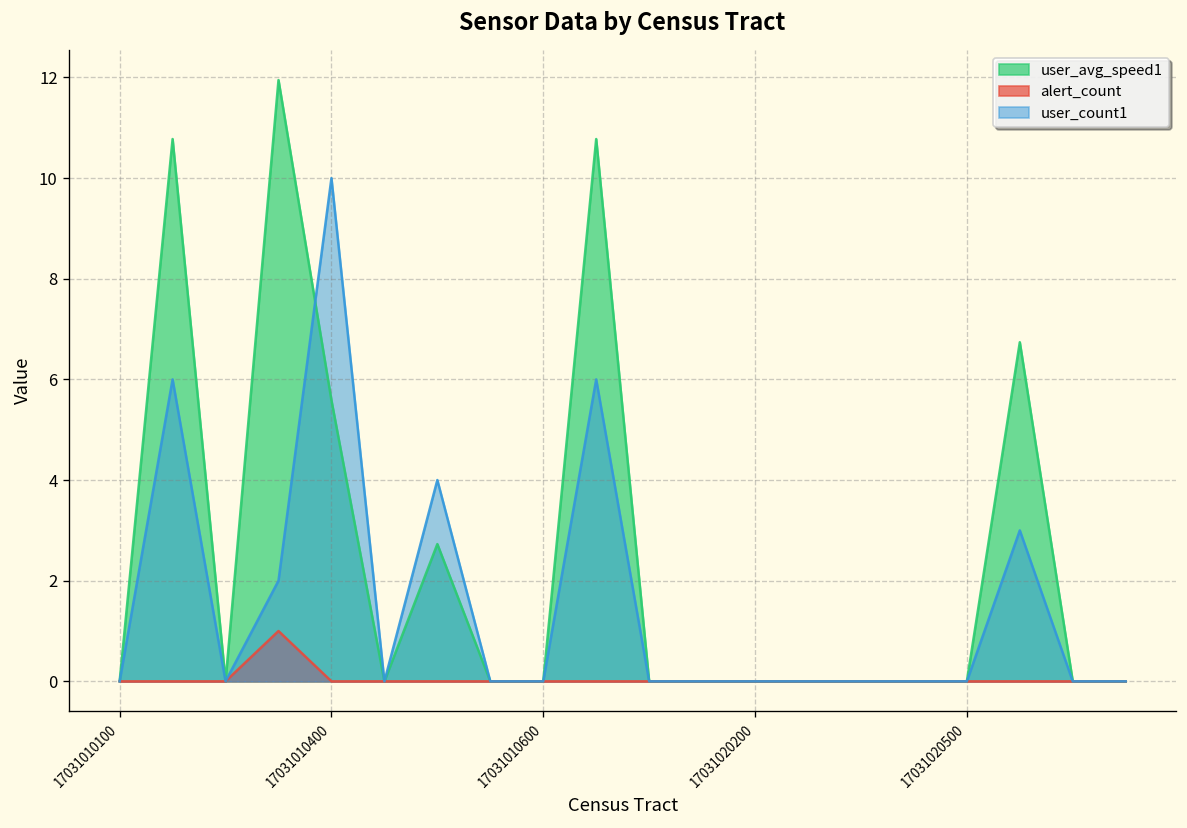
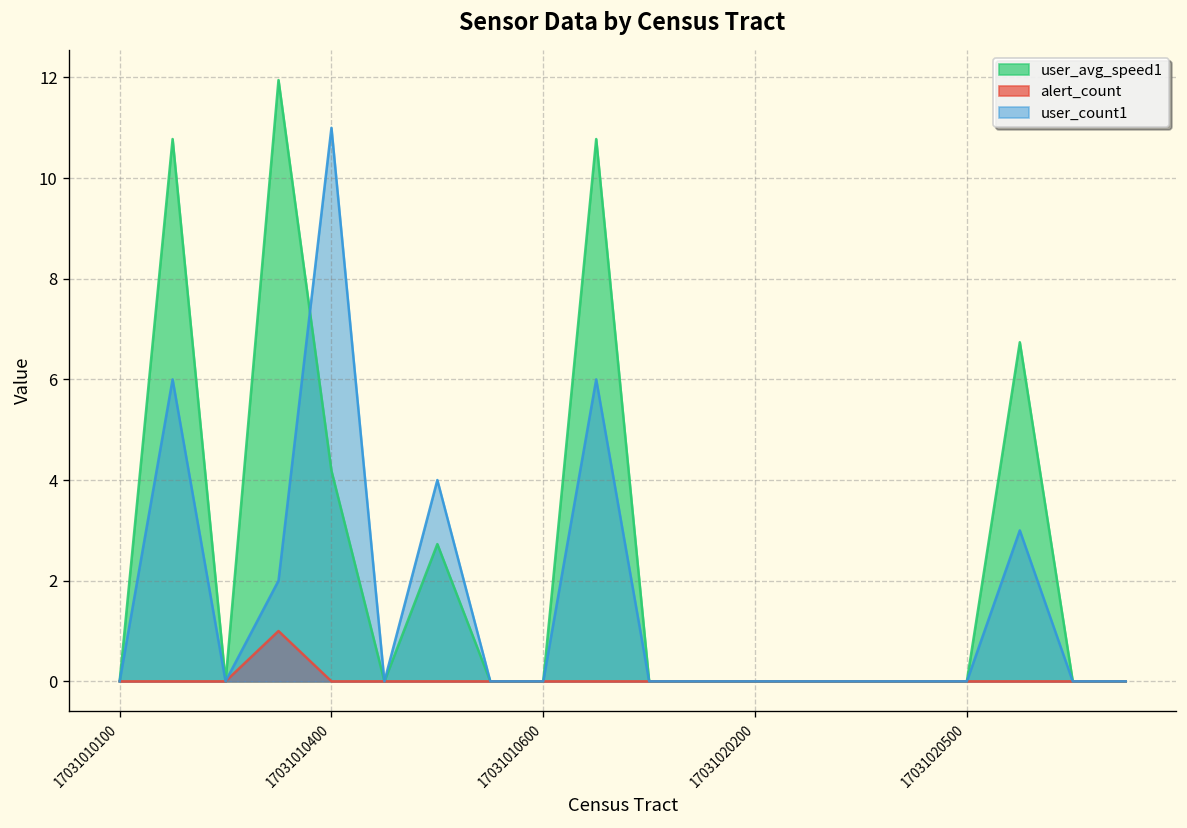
user_avg_speed1, 17031010400: 5.6 -> 4.2
user_count1, 17031010400: 10 -> 11
